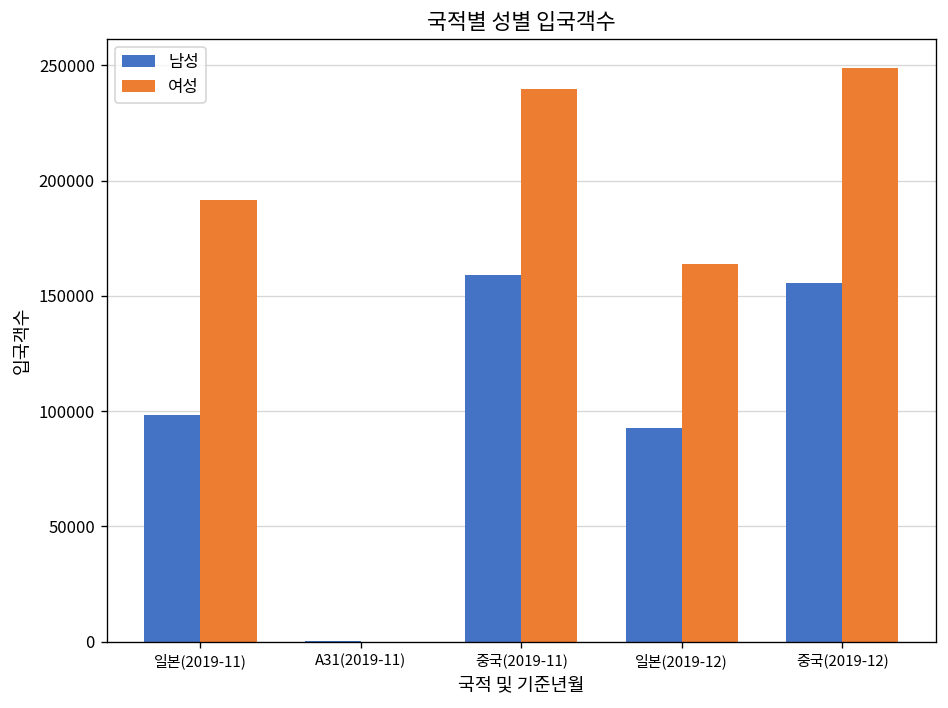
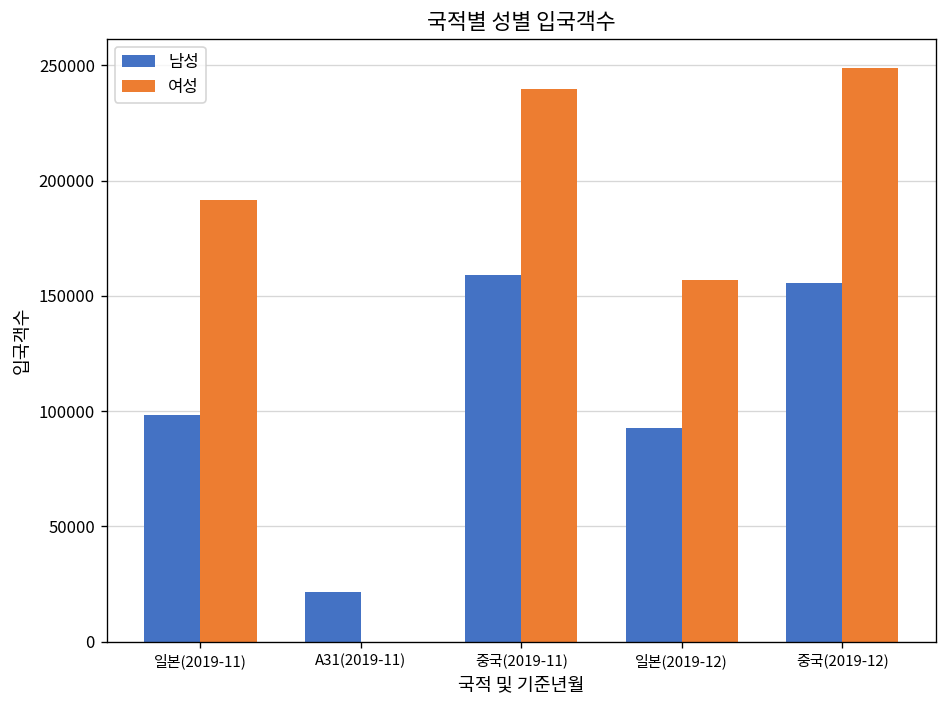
남성, A31(2019-11): 0 -> 21000
여성, 일본(2019-12): 164000 -> 157000
